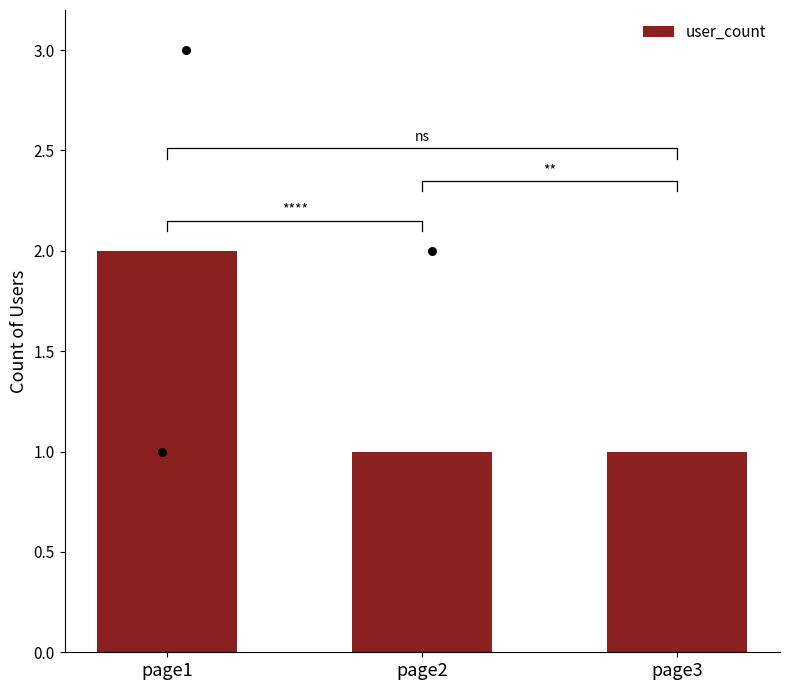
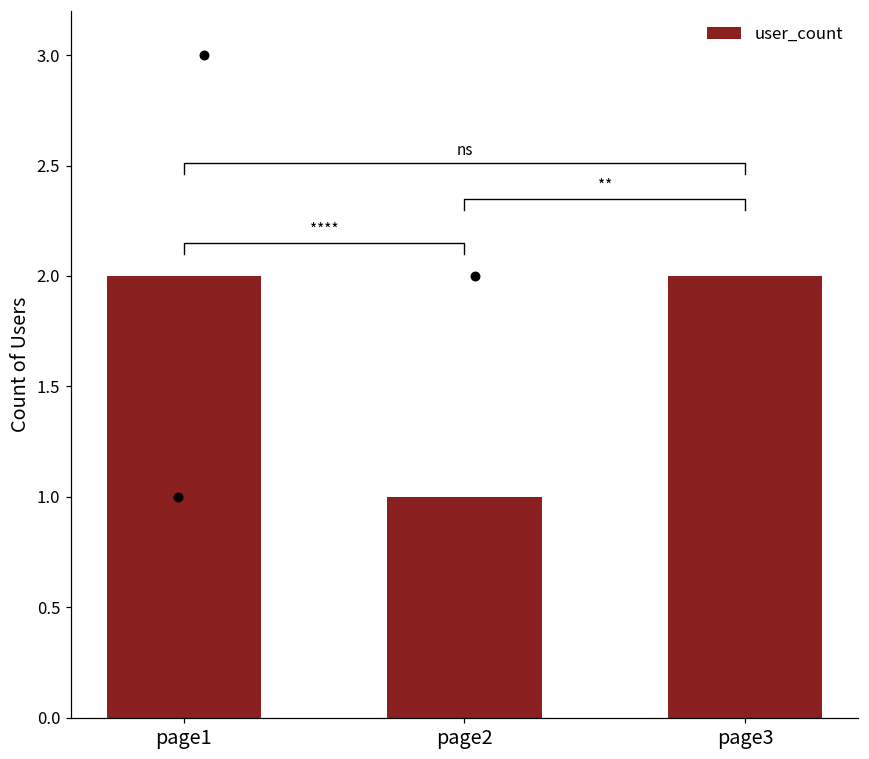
user_count, page3: 1 -> 2
